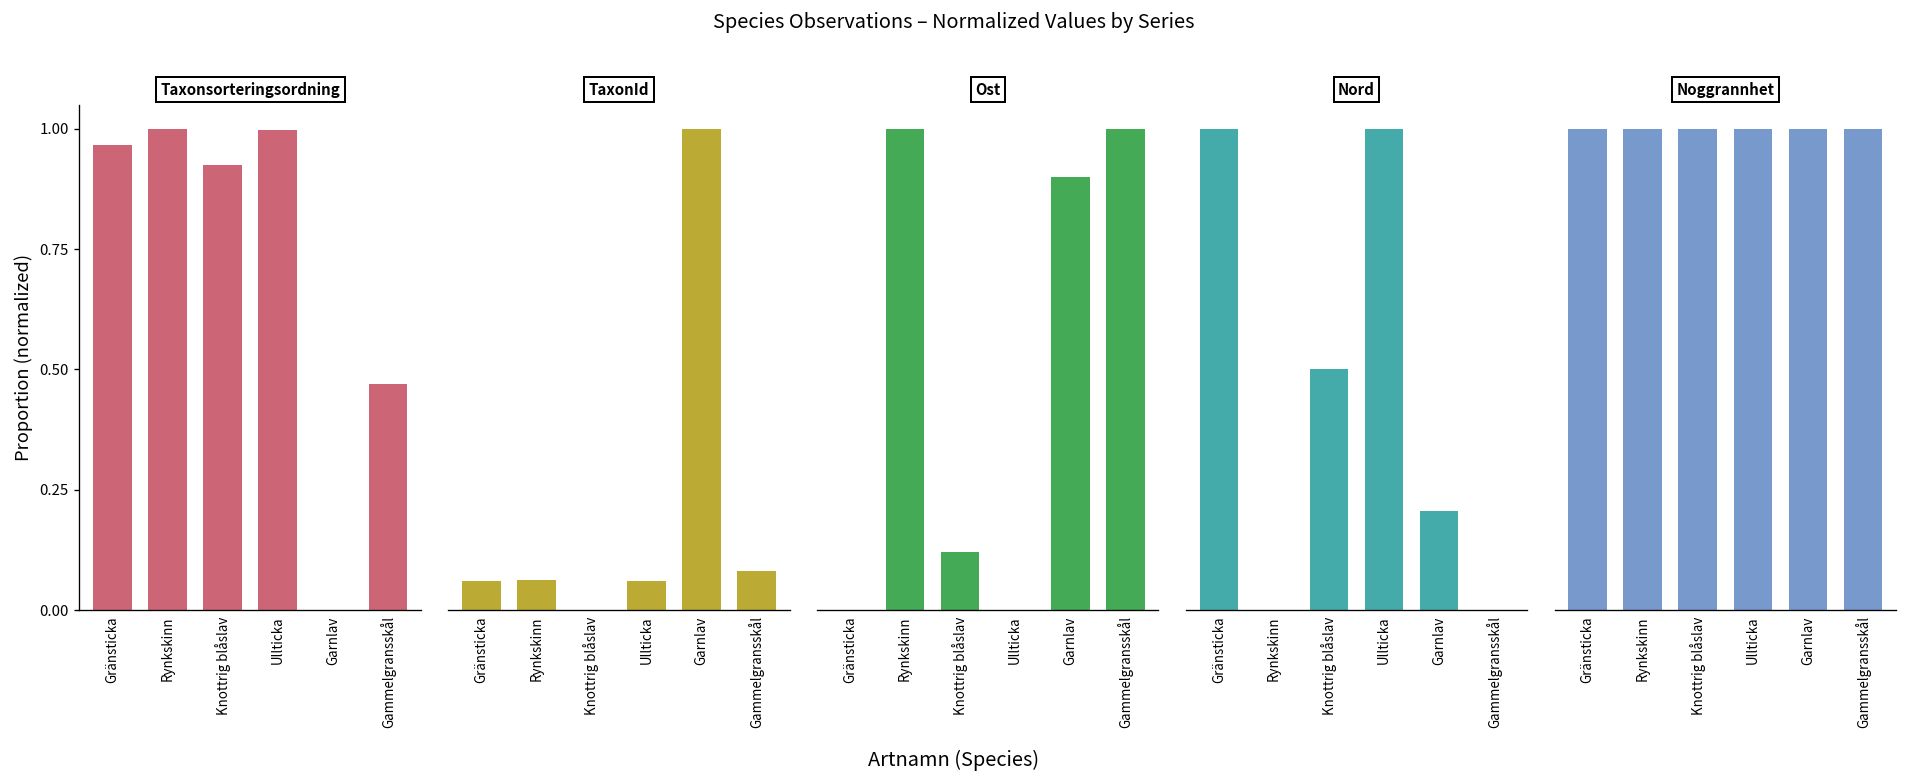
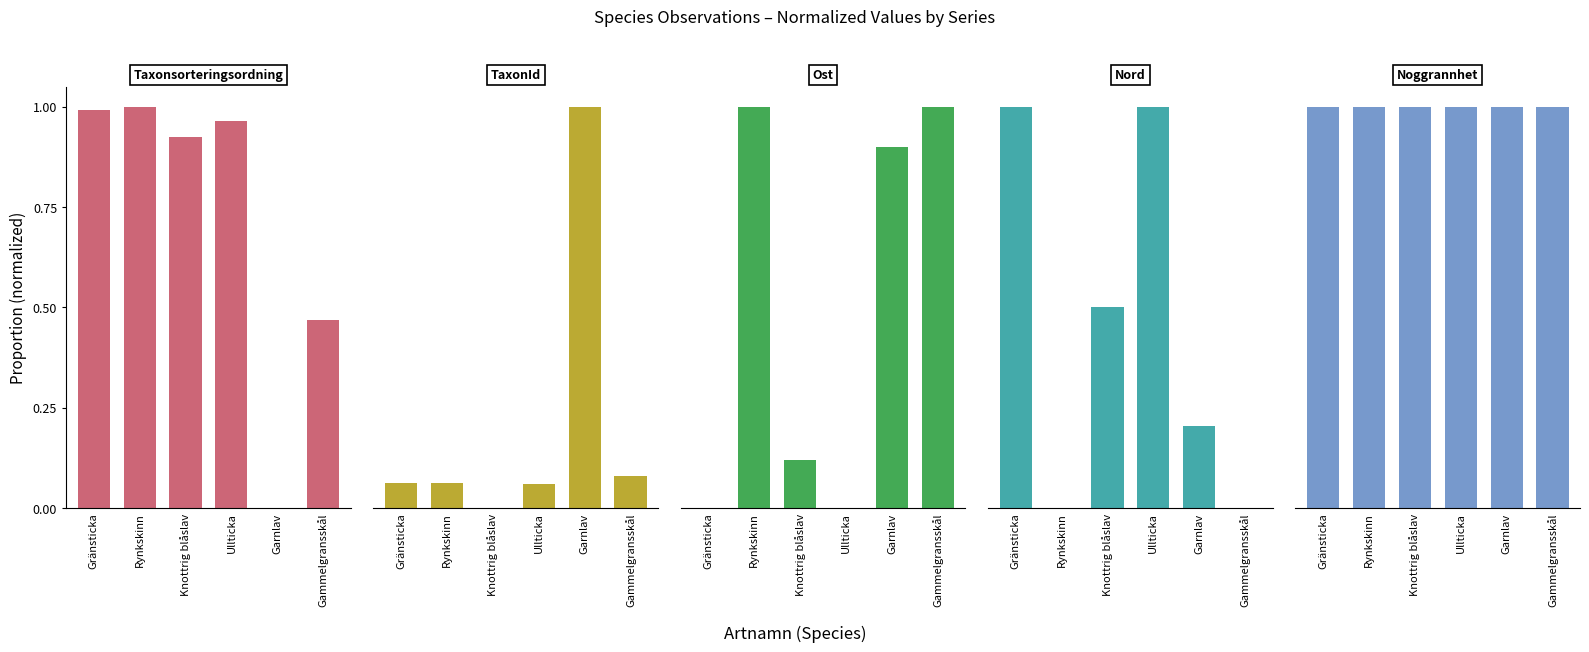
Taxonsorteringsordning, Gränsticka: 0.97 -> 0.99
Taxonsorteringsordning, Ullticka: 1.00 -> 0.96
